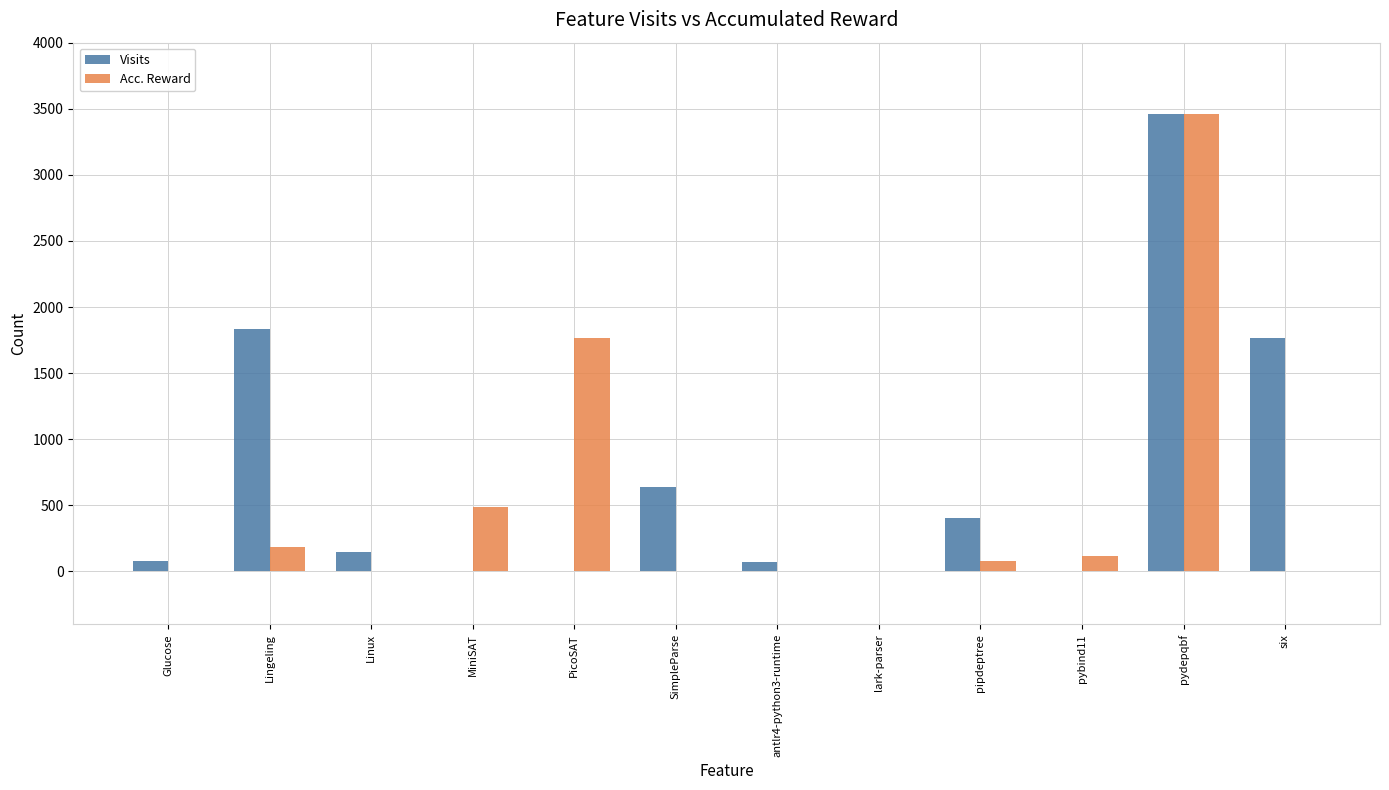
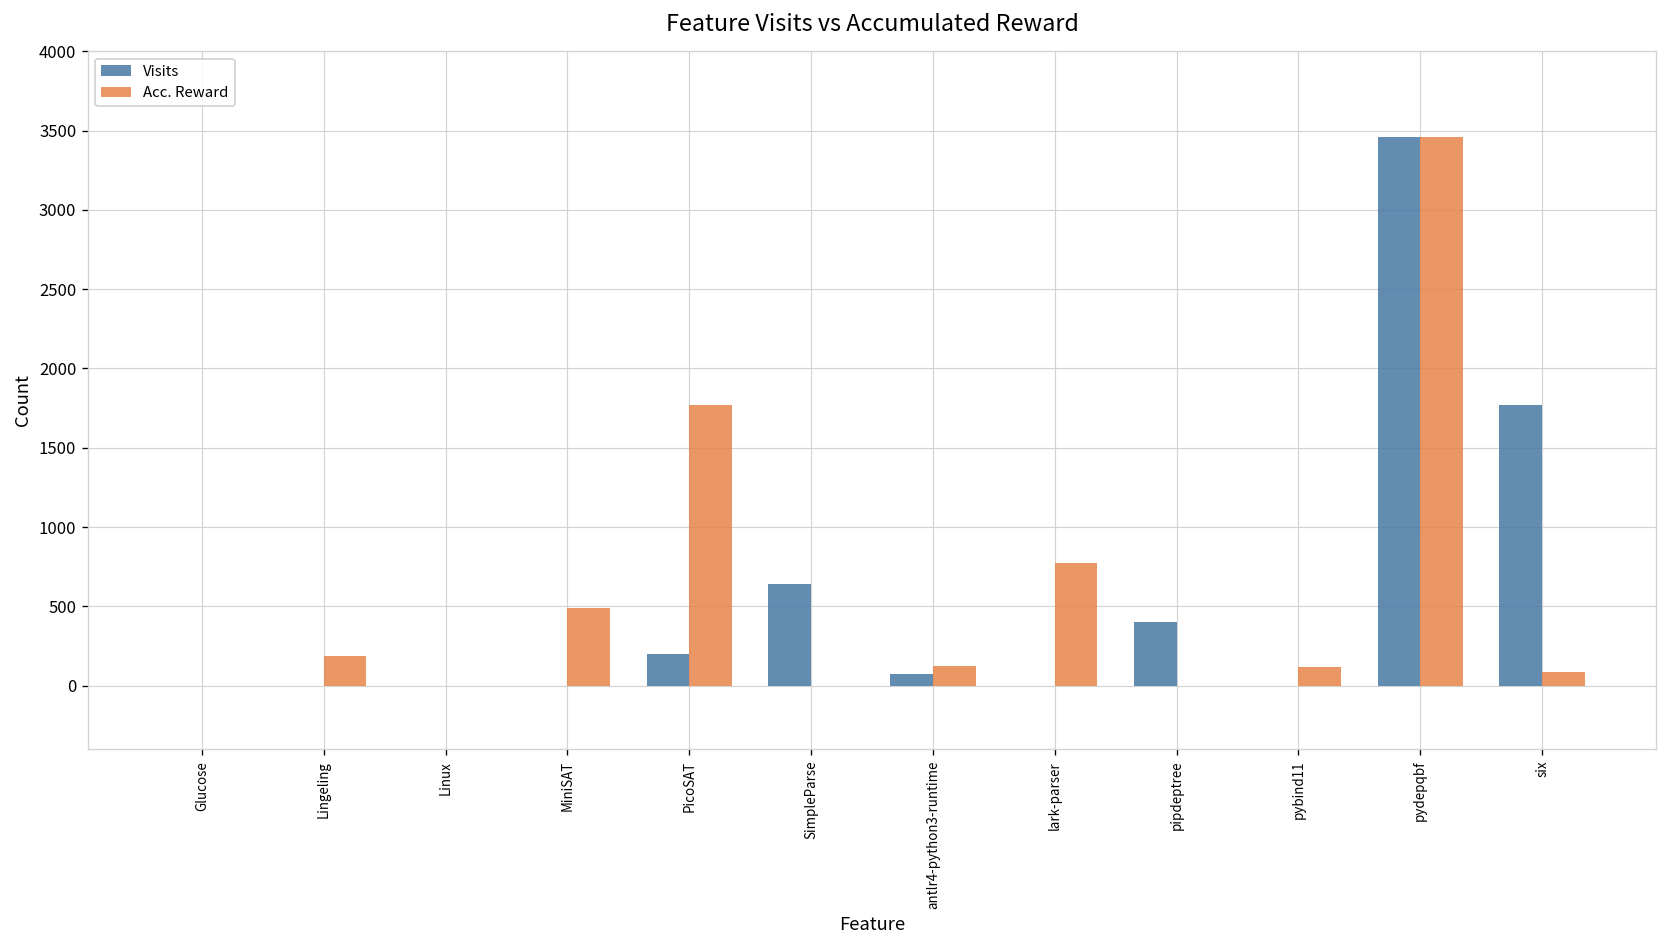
Visits, Glucose: 80 -> 0
Visits, Lingeling: 1830 -> 0
Visits, Linux: 140 -> 0
Visits, PicoSAT: 0 -> 200
Acc. Reward, antlr4-python3-runtime: 0 -> 120
Acc. Reward, lark-parser: 0 -> 780
Acc. Reward, pipdeptree: 80 -> 0
Acc. Reward, six: 0 -> 90
